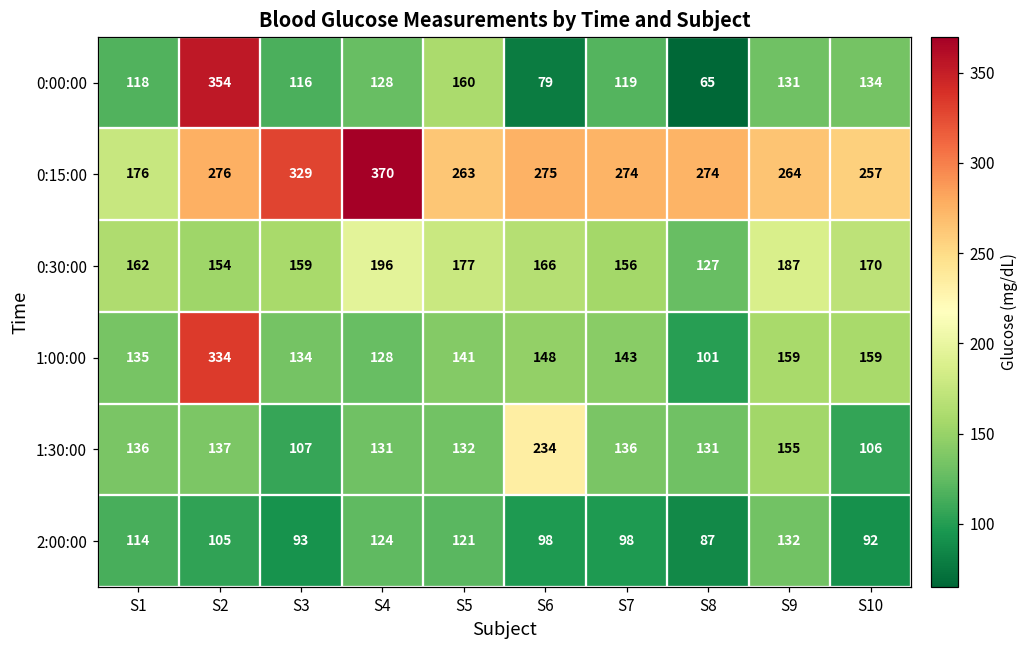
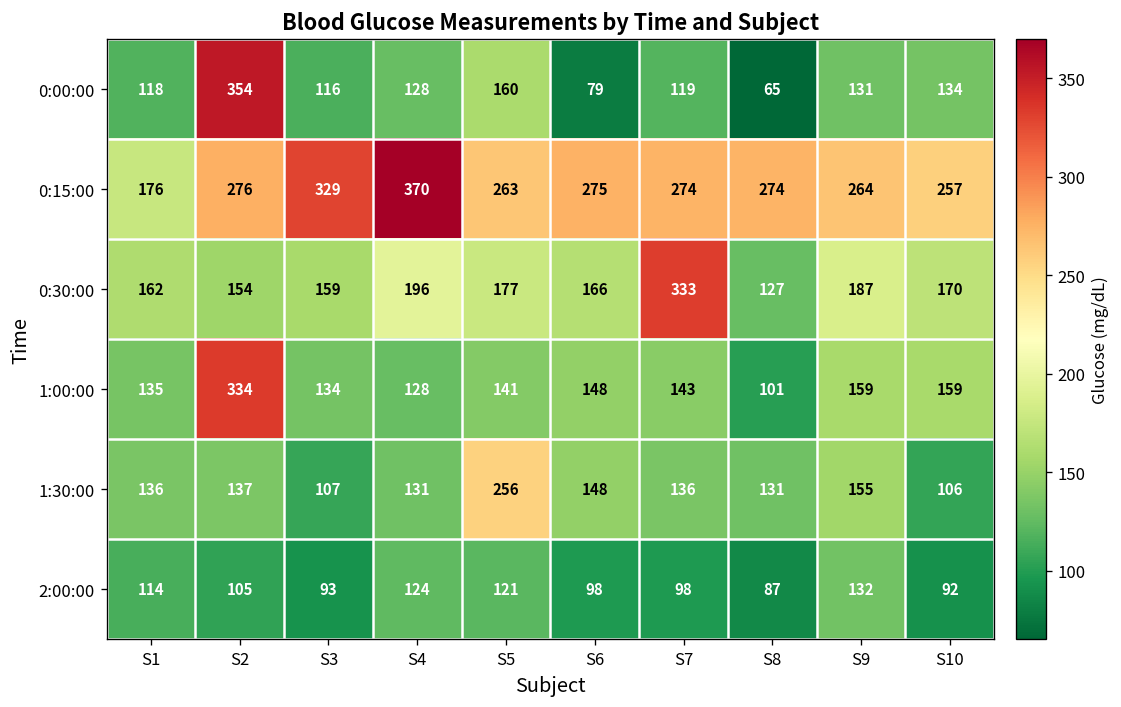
0:30:00, S7: 156 -> 333
1:30:00, S5: 132 -> 256
1:30:00, S6: 234 -> 148
